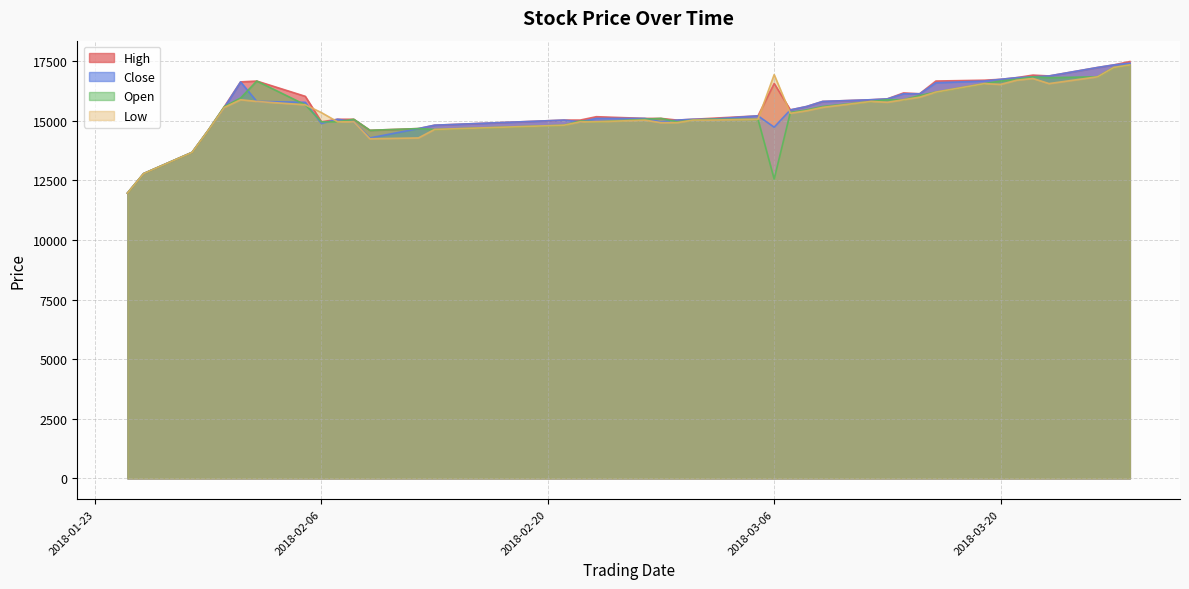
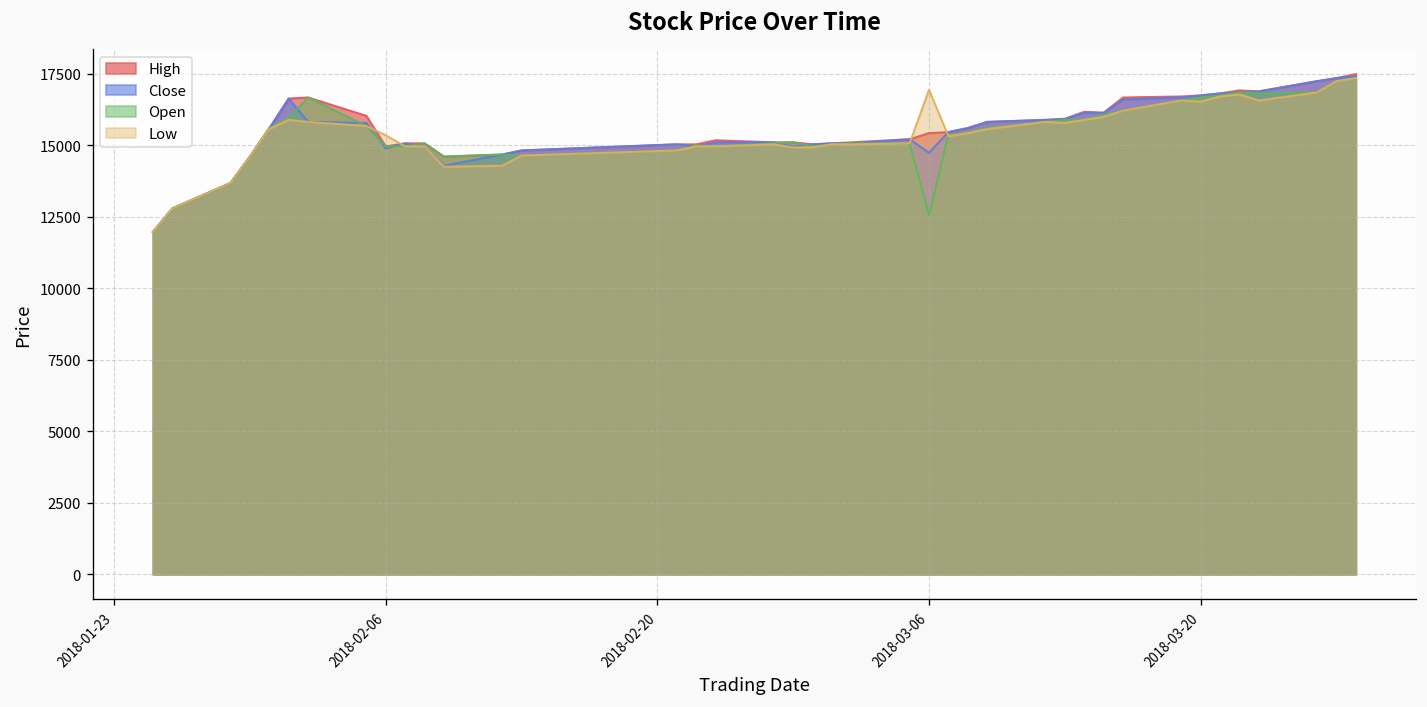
High, 2018-03-06: 16600 -> 15400
